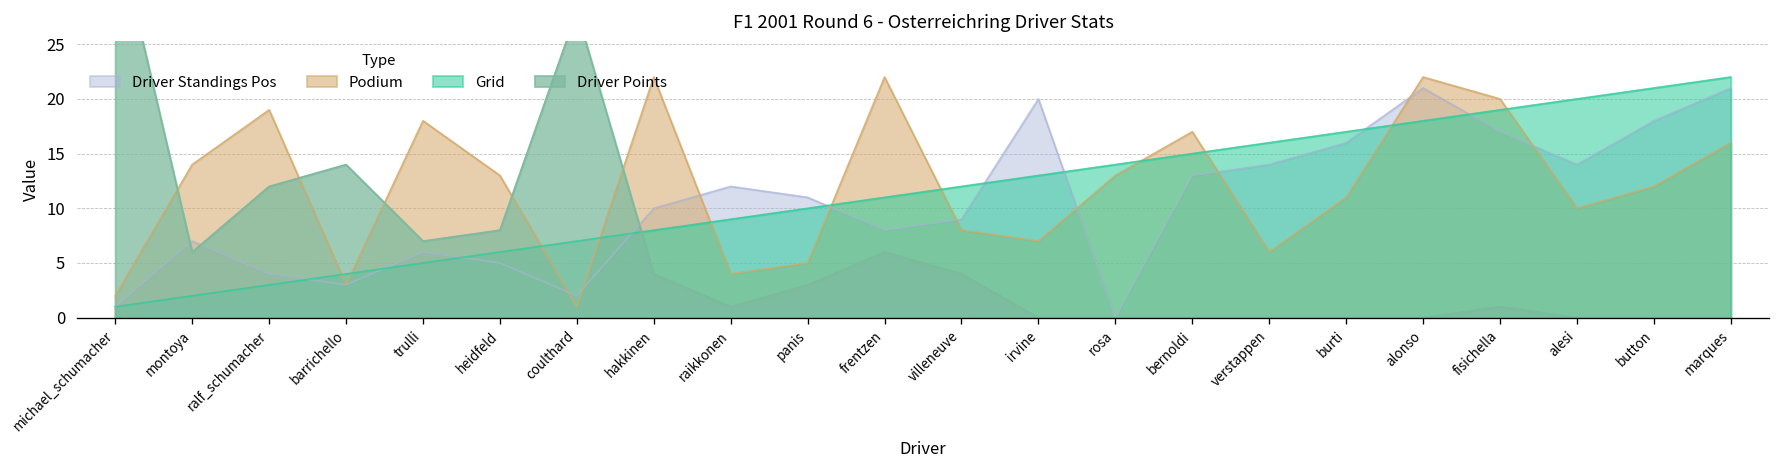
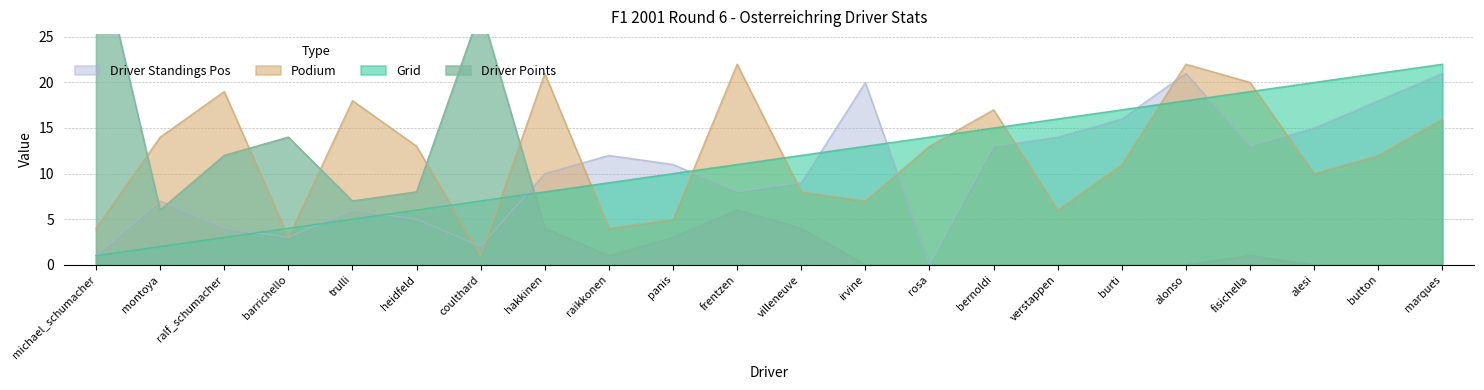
Podium, michael_schumacher: 2 -> 4
Podium, hakkinen: 22 -> 21
Driver Standings Pos, fisichella: 17 -> 13
Driver Standings Pos, alesi: 14 -> 15
